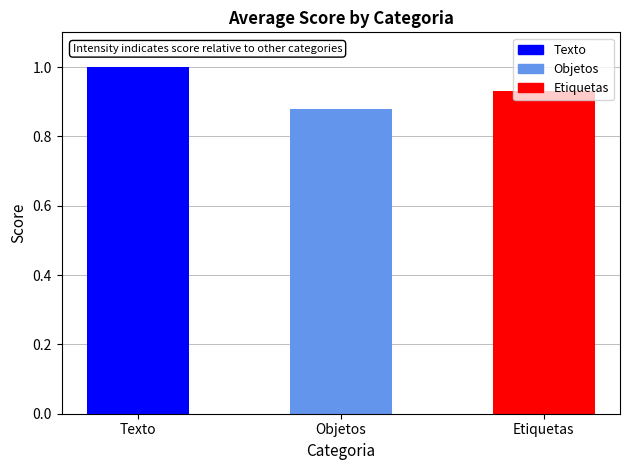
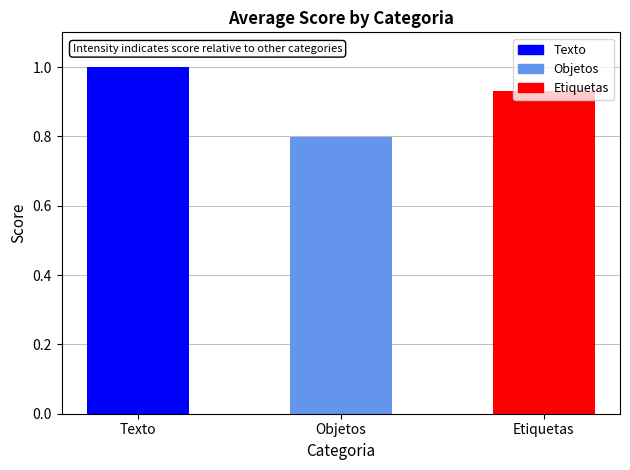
Objetos: 0.88 -> 0.80
